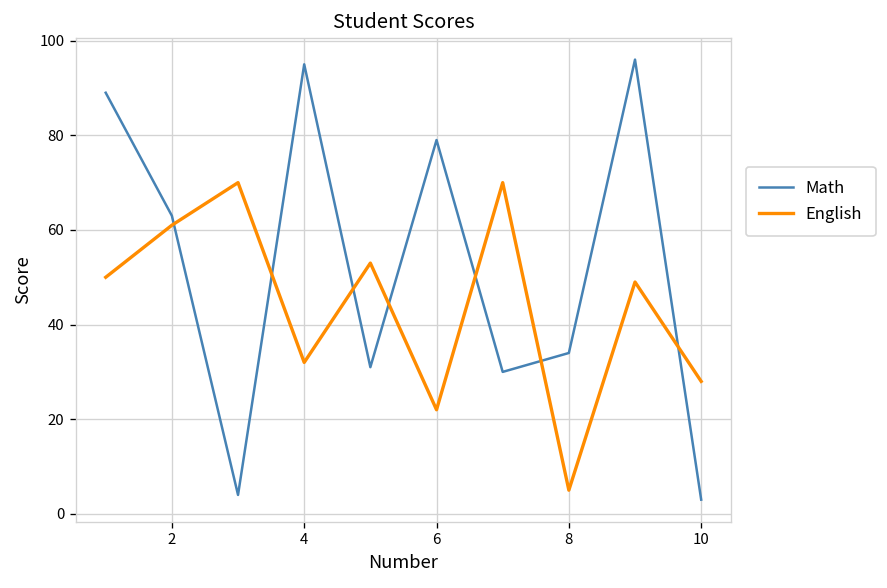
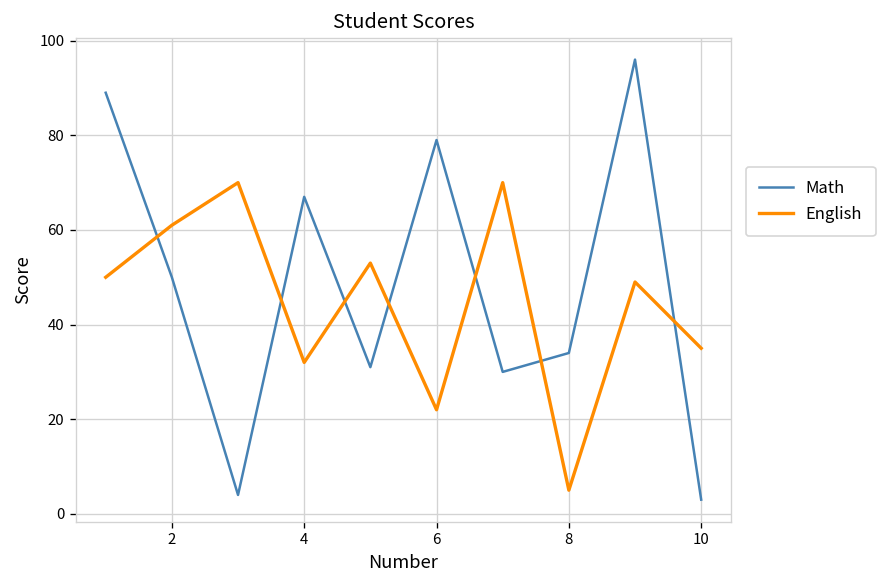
Math, 2: 63 -> 50
Math, 4: 95 -> 67
English, 10: 28 -> 35
